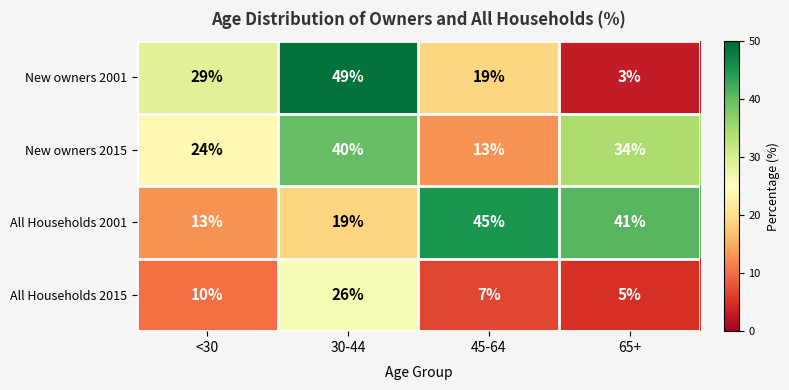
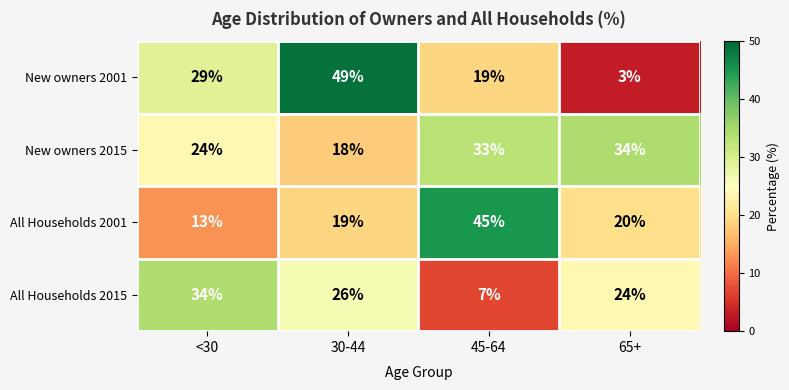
New owners 2015, 30-44: 40% -> 18%
New owners 2015, 45-64: 13% -> 33%
All Households 2001, 65+: 41% -> 20%
All Households 2015, <30: 10% -> 34%
All Households 2015, 65+: 5% -> 24%
